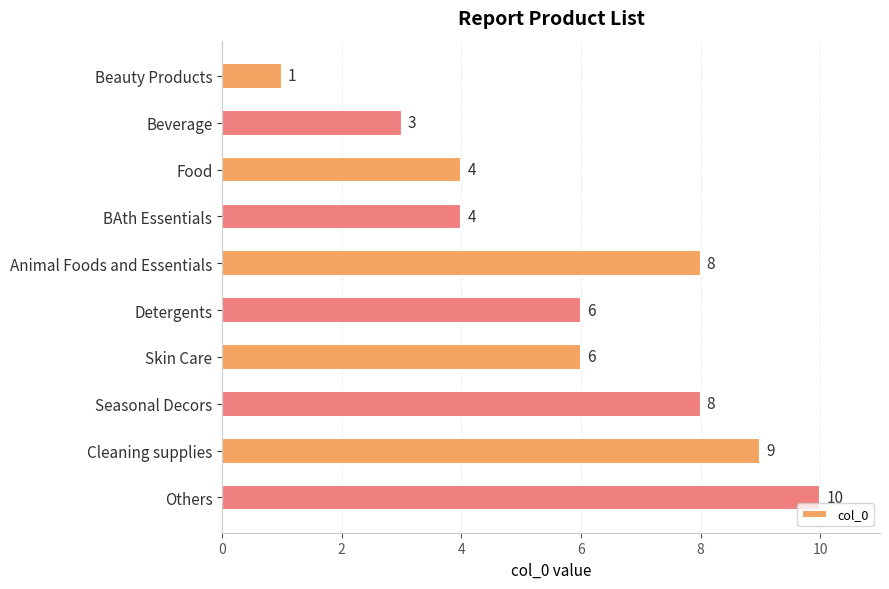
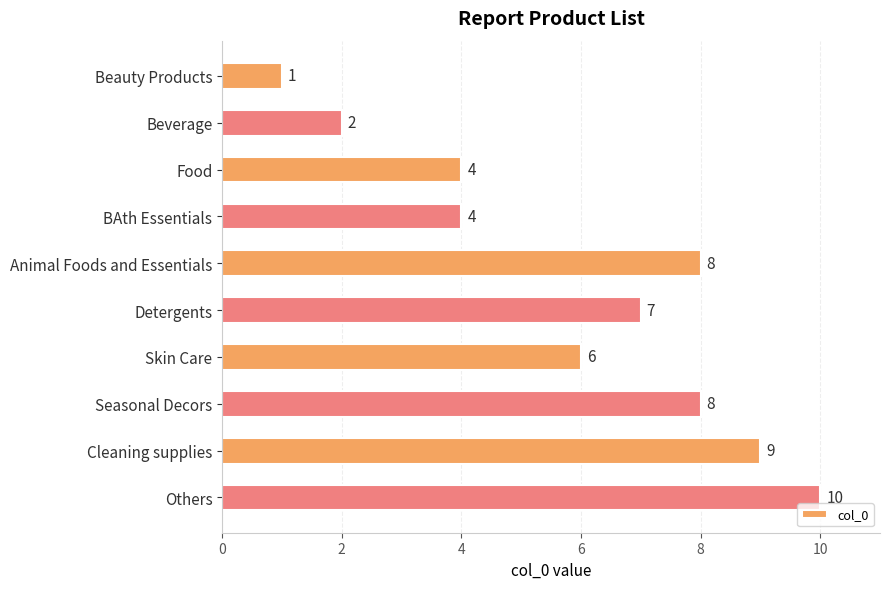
Beverage: 3 -> 2
Detergents: 6 -> 7
